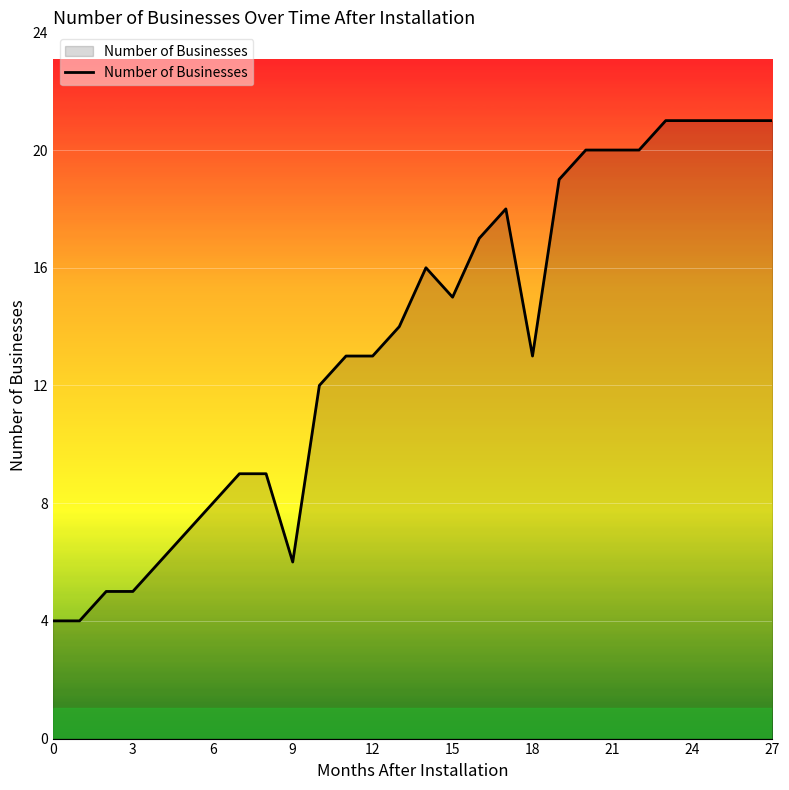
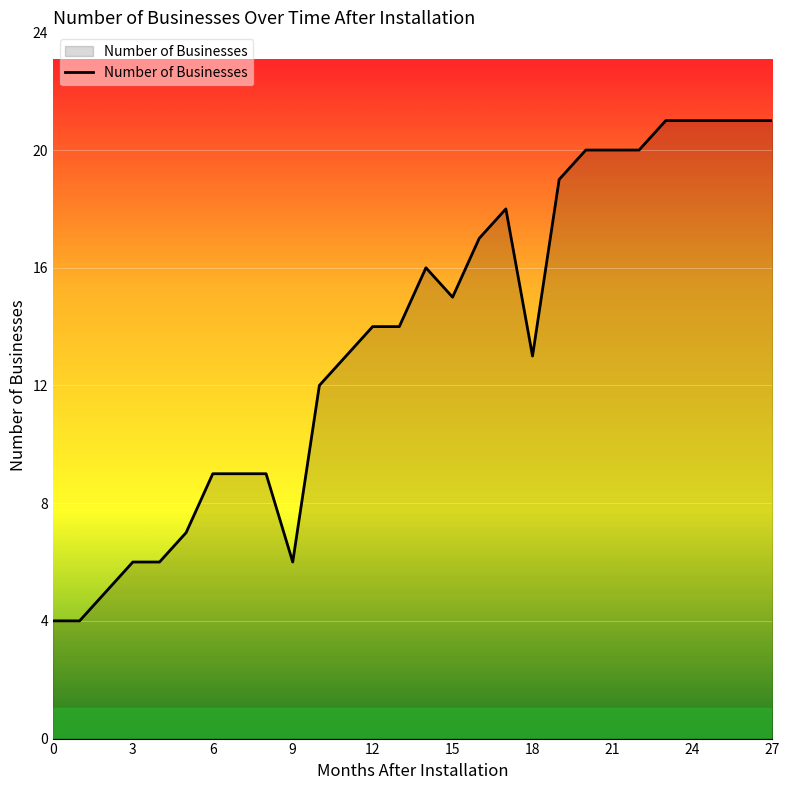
3: 5 -> 6
6: 8 -> 9
12: 13 -> 14
